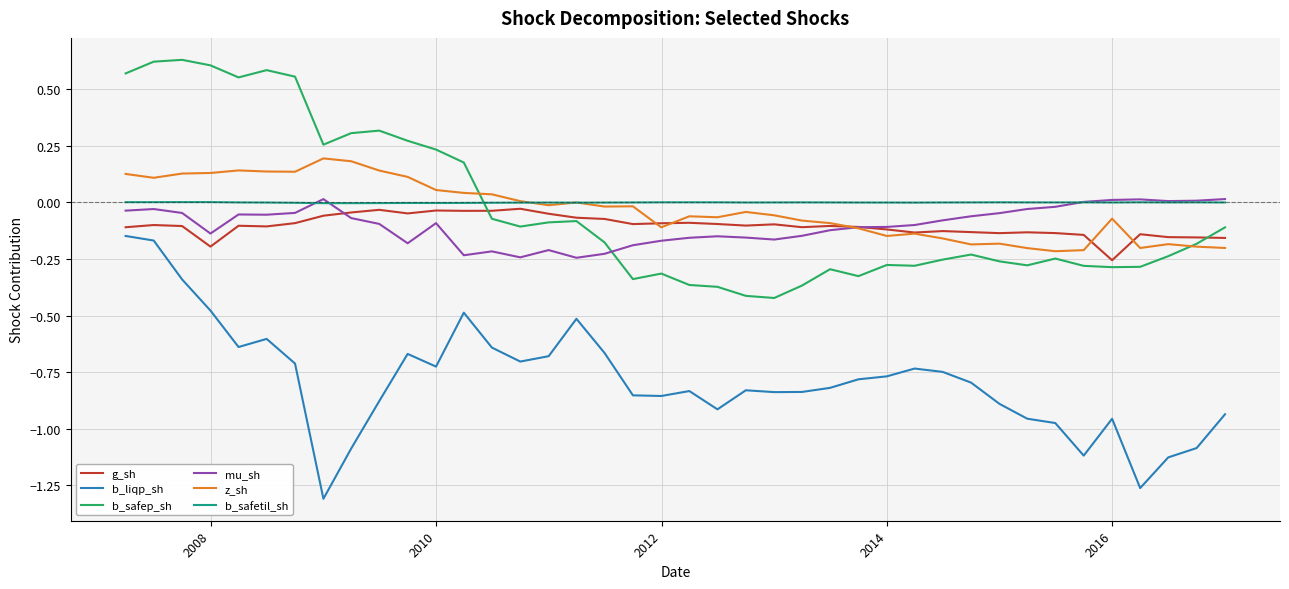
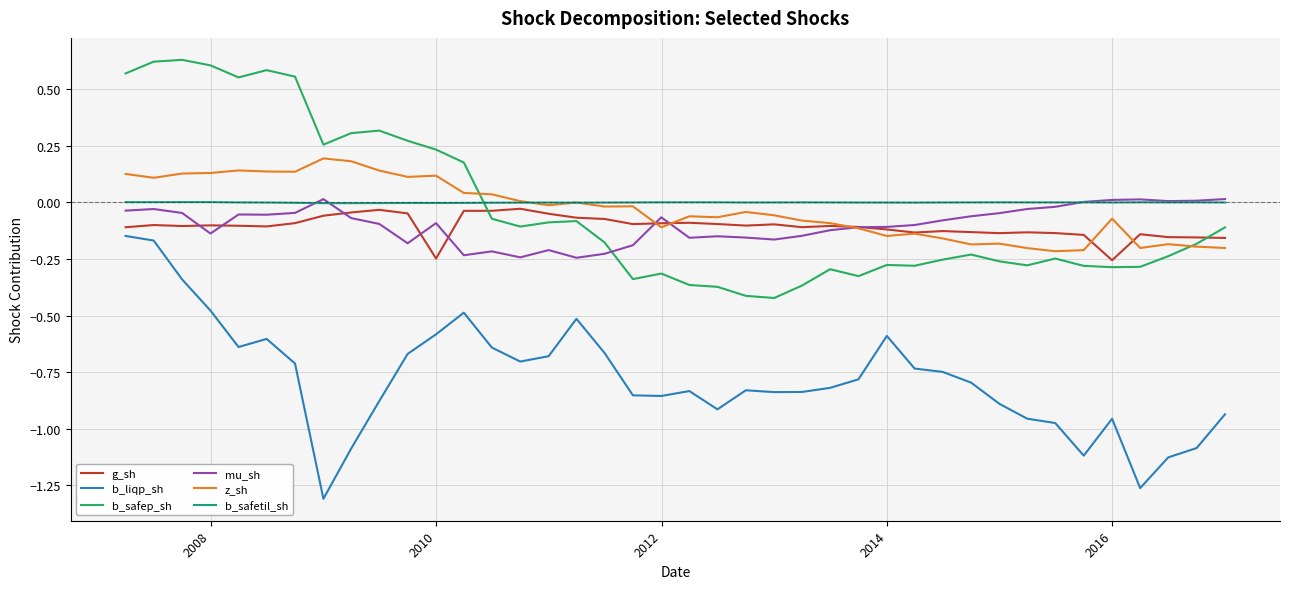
g_sh, 2008: -0.20 -> -0.10
g_sh, 2010: -0.04 -> -0.25
b_liqp_sh, 2010: -0.73 -> -0.58
z_sh, 2010: 0.05 -> 0.12
mu_sh, 2012: -0.17 -> -0.07
b_liqp_sh, 2014: -0.77 -> -0.59
